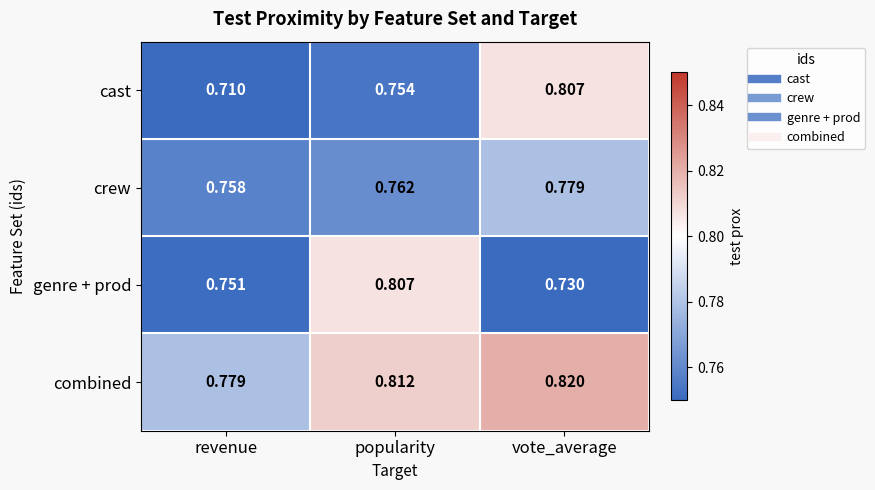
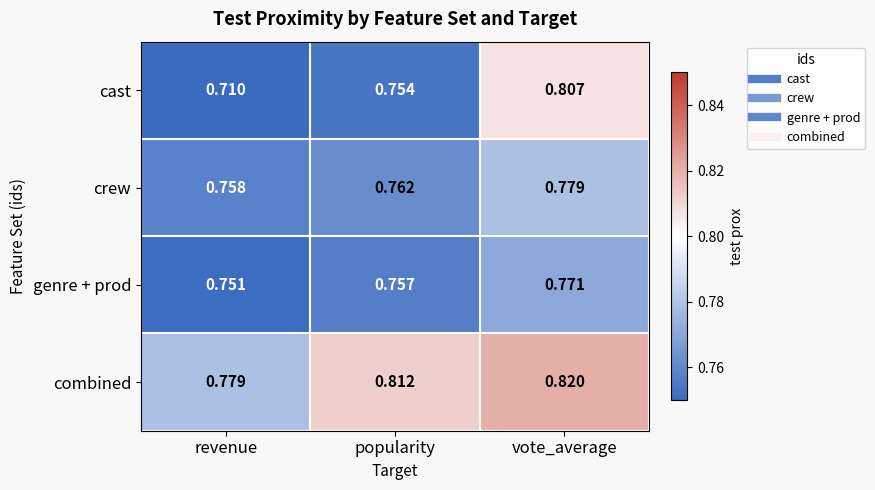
genre + prod, popularity: 0.807 -> 0.757
genre + prod, vote_average: 0.730 -> 0.771
